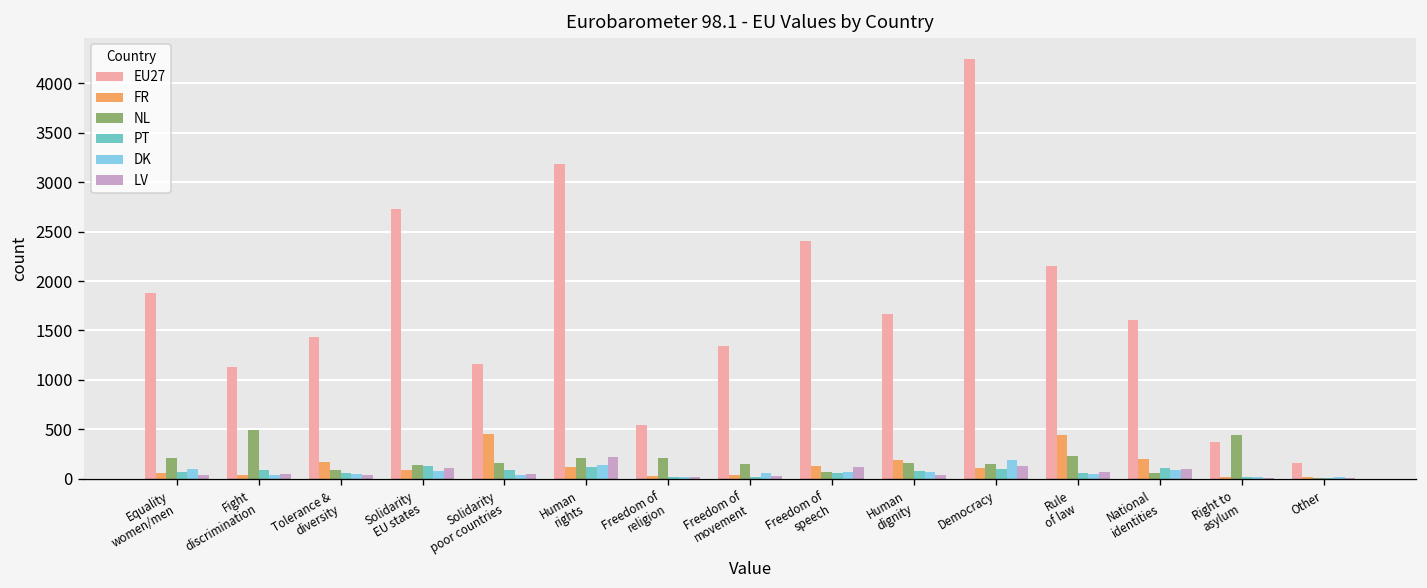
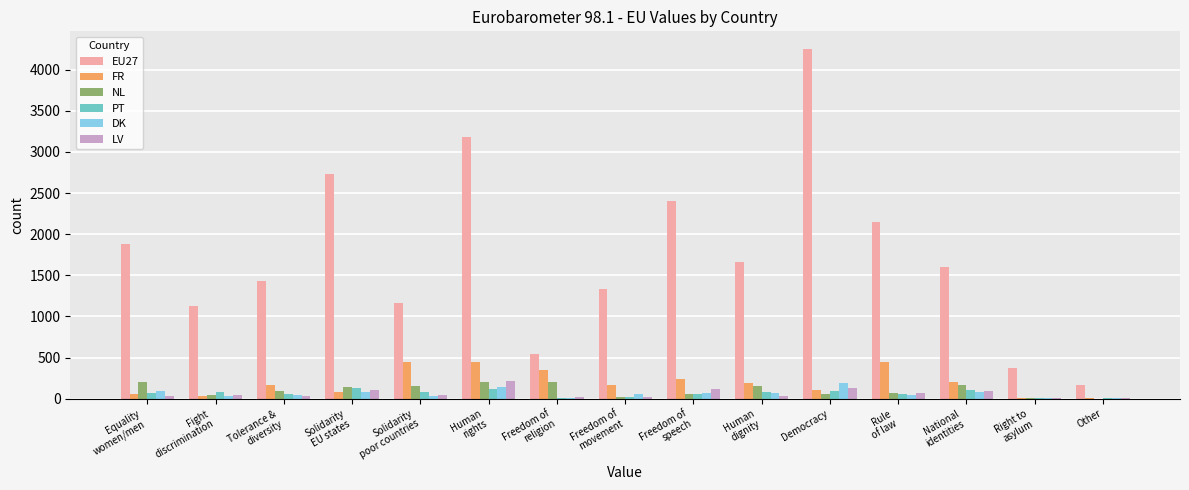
NL, Fight discrimination: 500 -> 0
FR, Human rights: 100 -> 500
FR, Freedom of religion: 0 -> 400
FR, Freedom of movement: 0 -> 200
NL, Freedom of movement: 200 -> 0
FR, Freedom of speech: 100 -> 200
NL, Democracy: 200 -> 100
NL, Rule of law: 200 -> 100
NL, National identities: 100 -> 200
NL, Right to asylum: 400 -> 0
